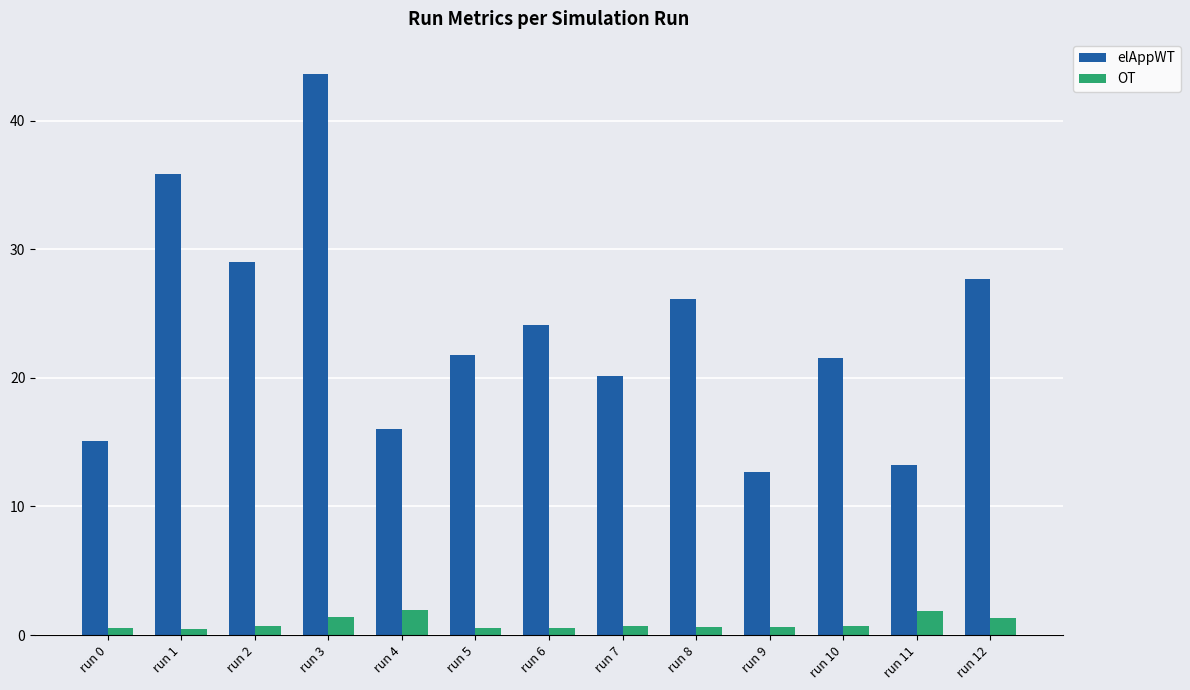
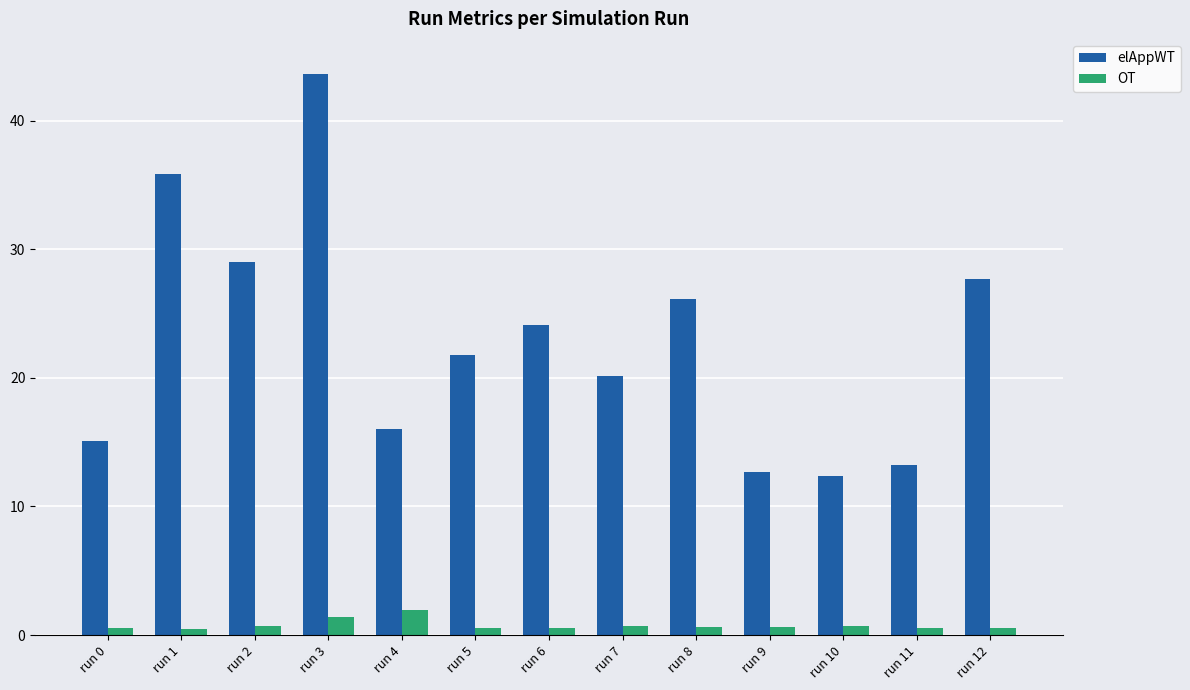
elAppWT, run 10: 21.5 -> 12.3
OT, run 11: 1.9 -> 0.6
OT, run 12: 1.3 -> 0.6
